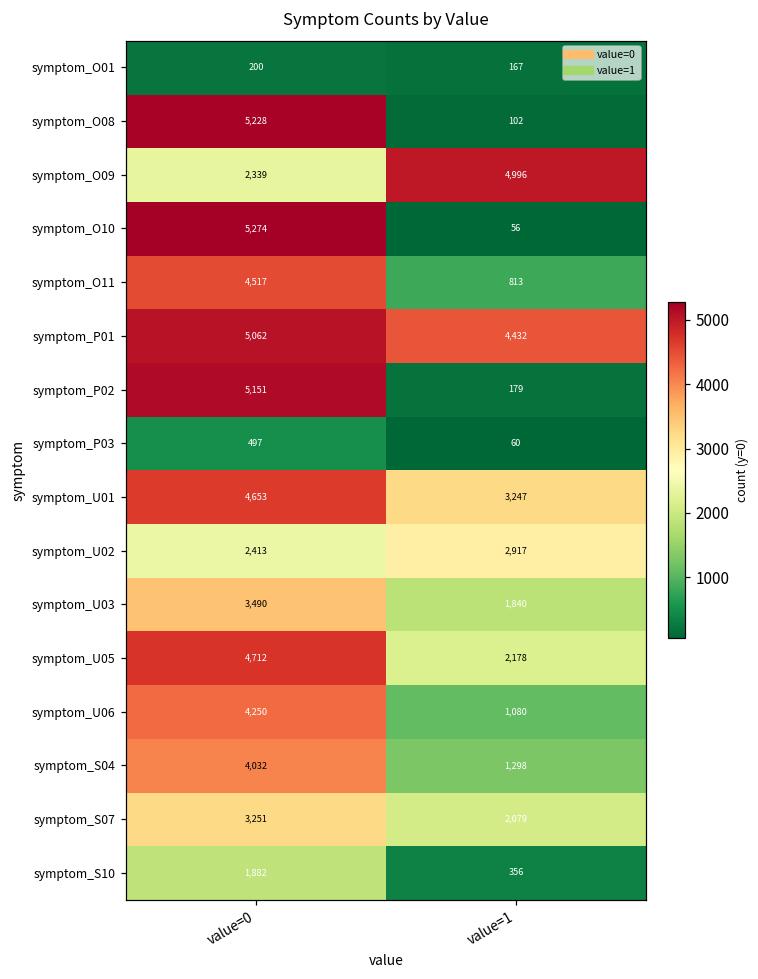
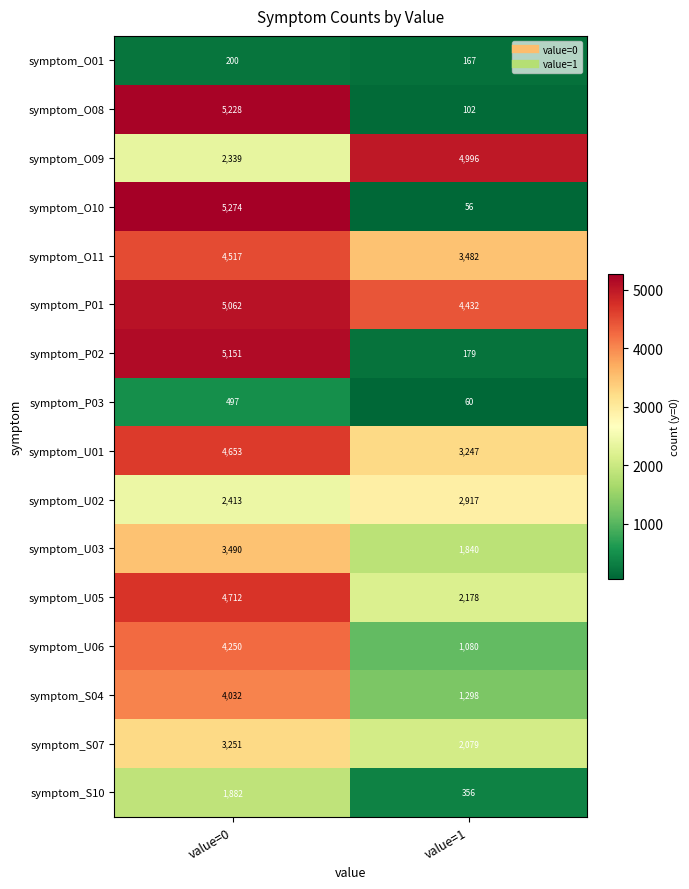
symptom_O11, value=1: 813 -> 3,482
